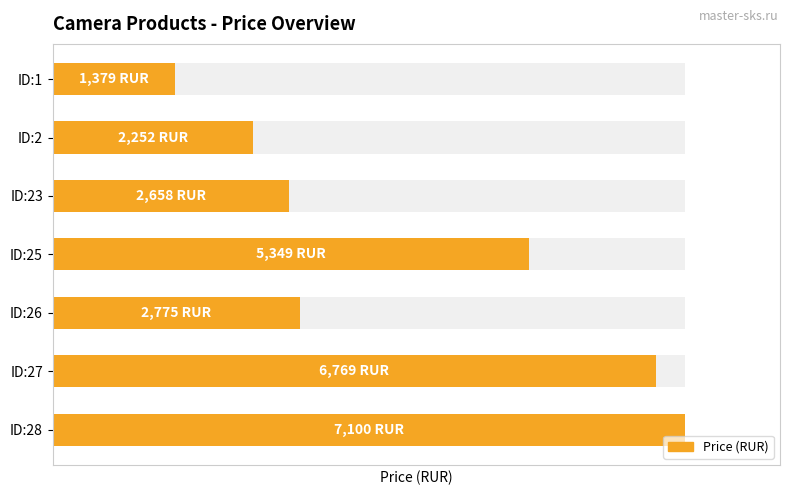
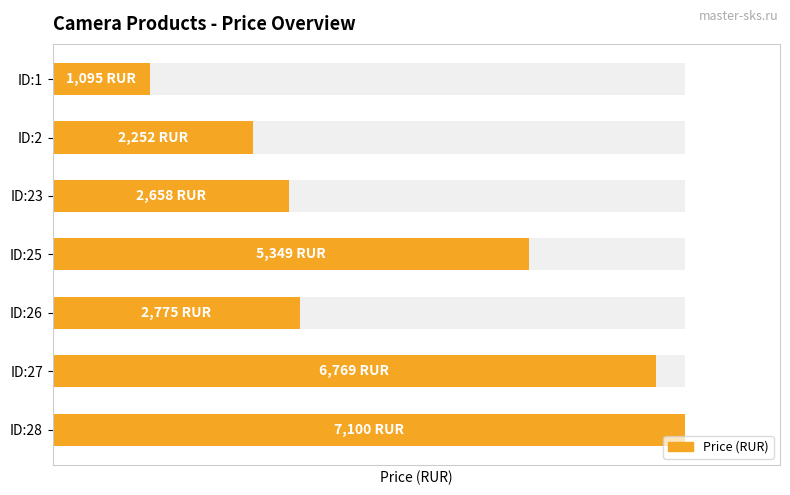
Price (RUR), ID:1: 1,379 -> 1,095
